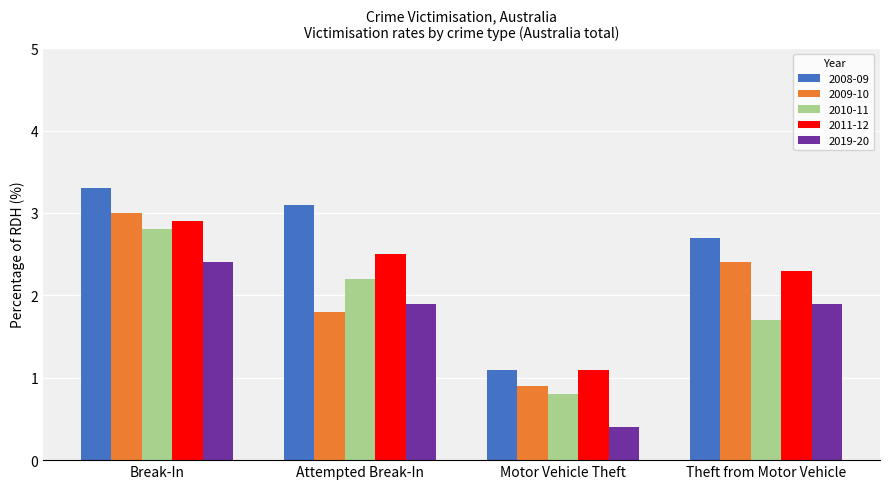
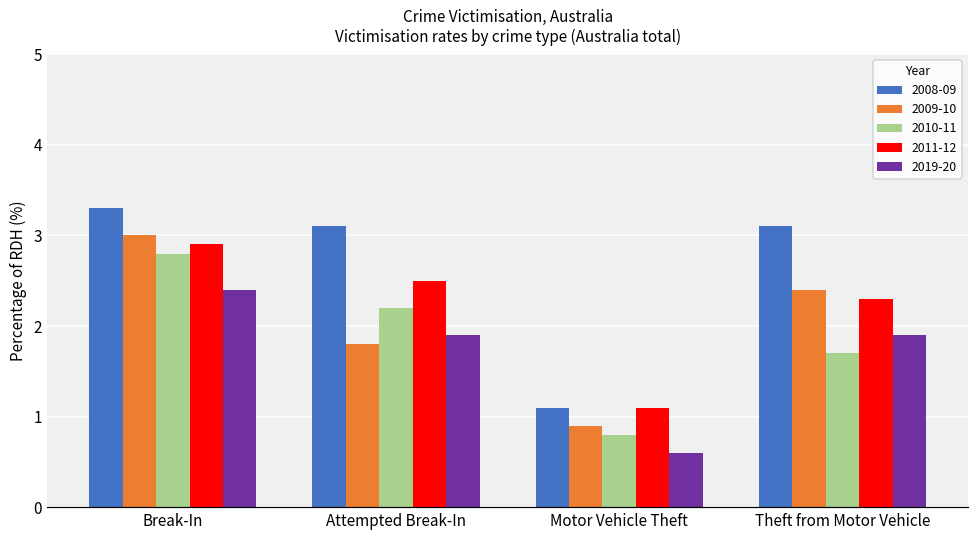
2019-20, Motor Vehicle Theft: 0.4 -> 0.6
2008-09, Theft from Motor Vehicle: 2.7 -> 3.1
